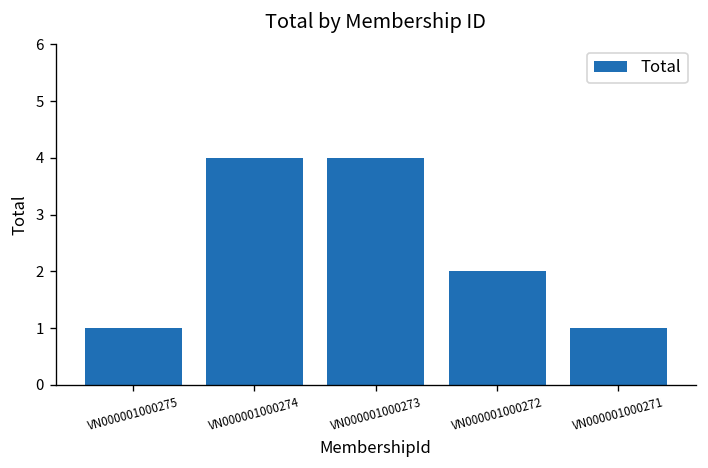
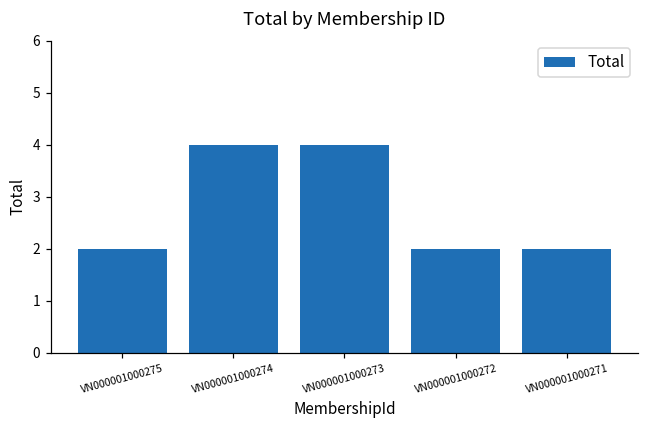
VN000001000275: 1 -> 2
VN000001000271: 1 -> 2
